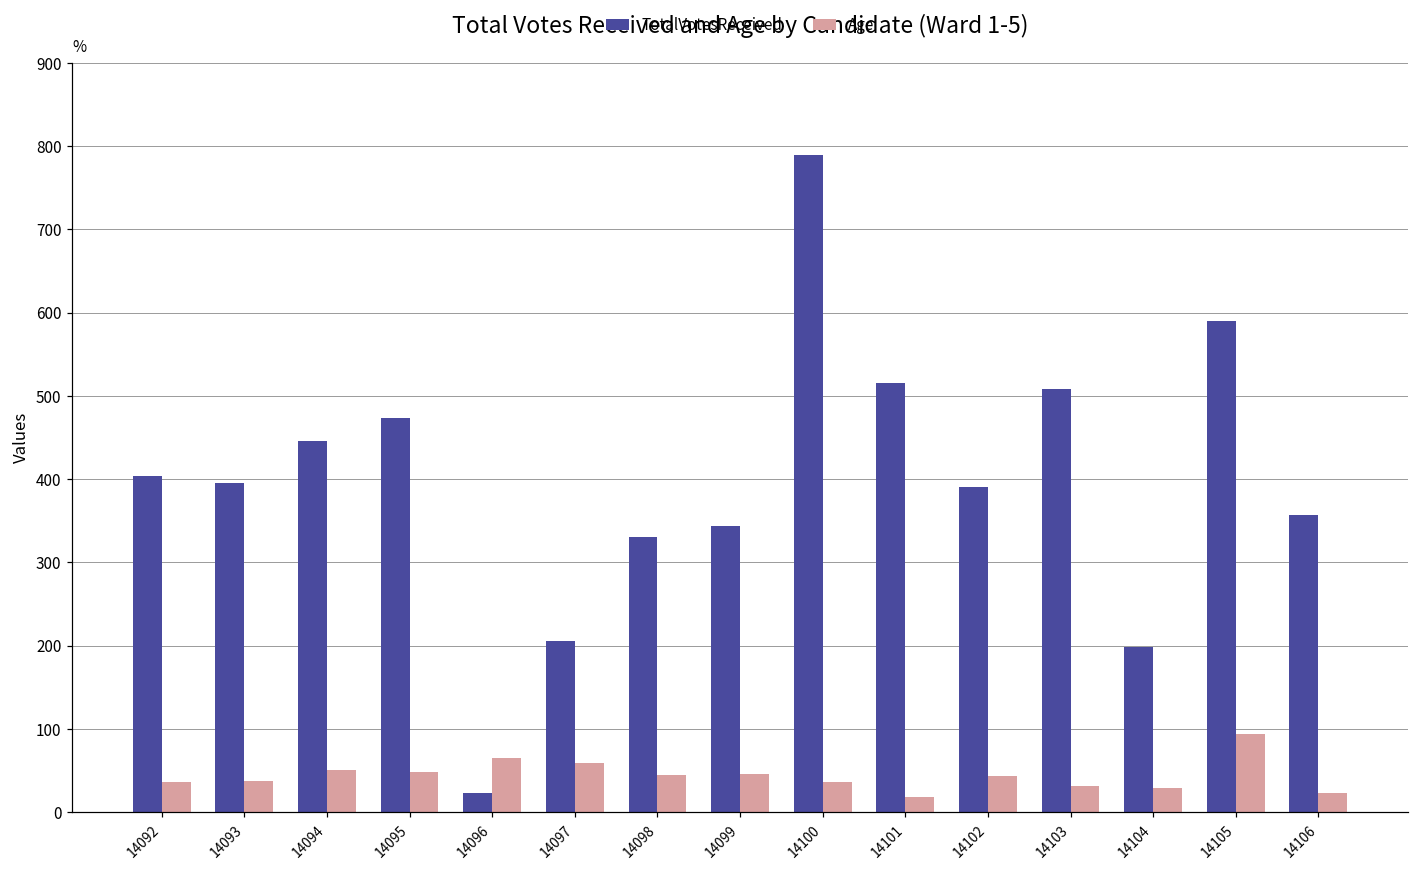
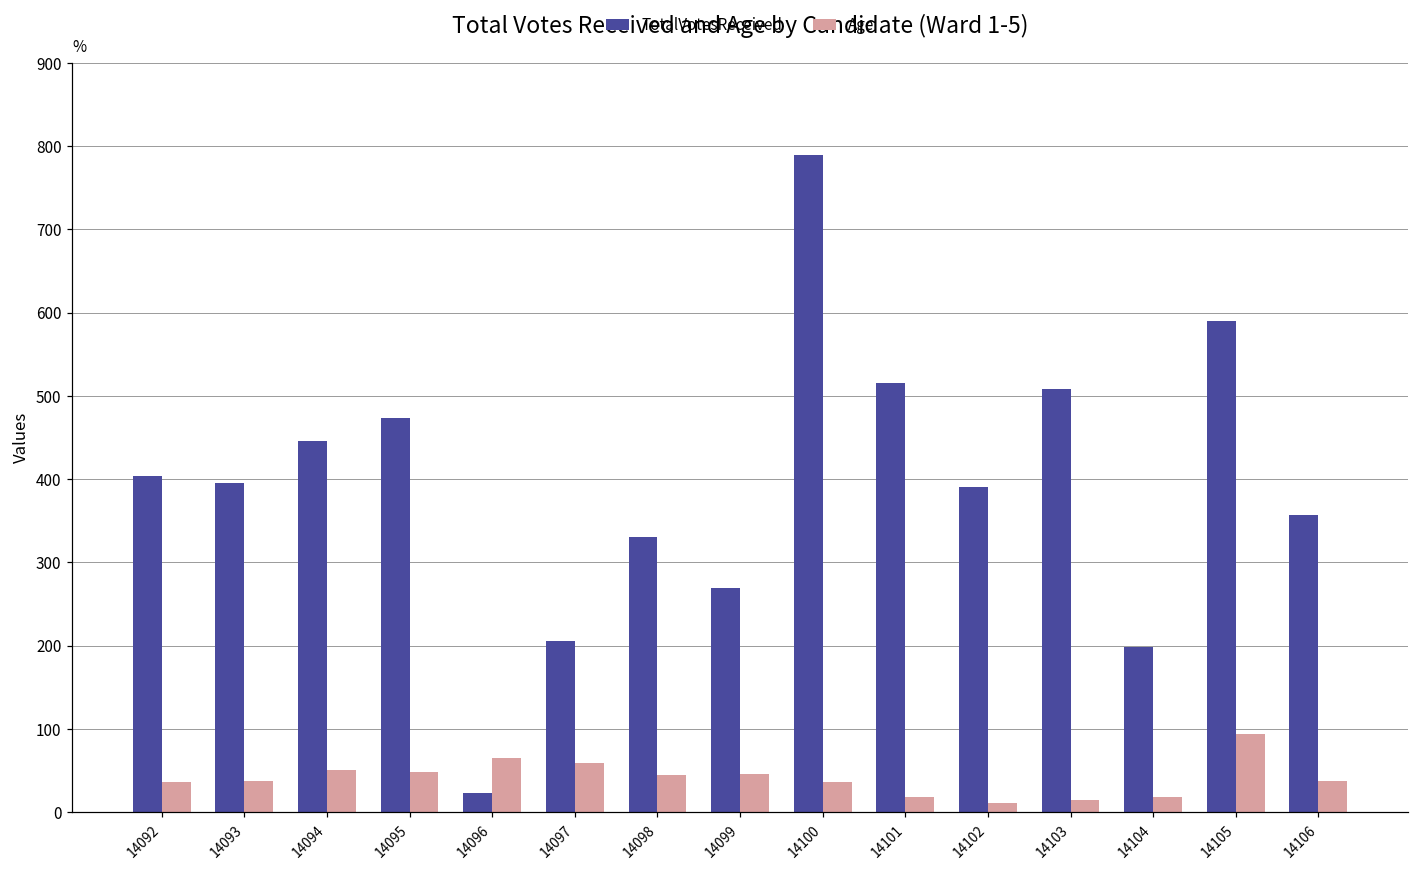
TotalVotesReceived, 14099: 340 -> 270
Age, 14102: 40 -> 10
Age, 14103: 30 -> 10
Age, 14104: 30 -> 20
Age, 14106: 20 -> 40
